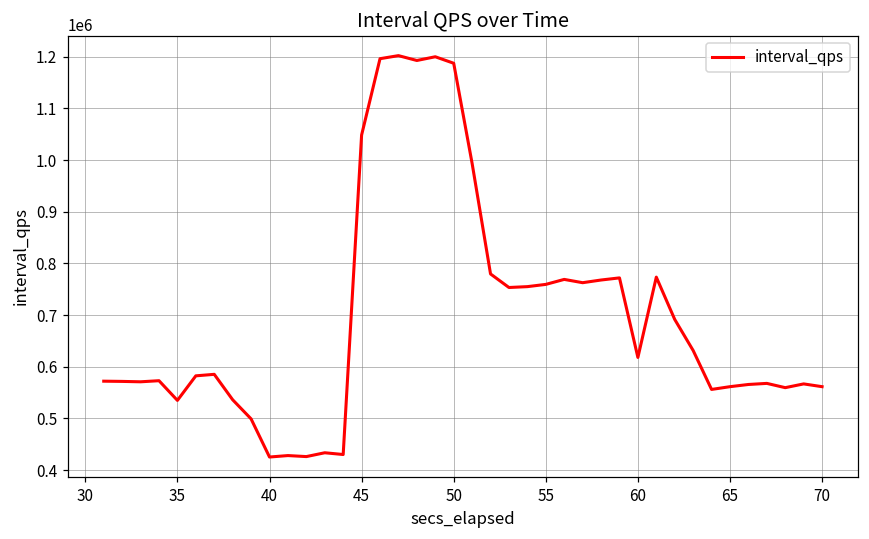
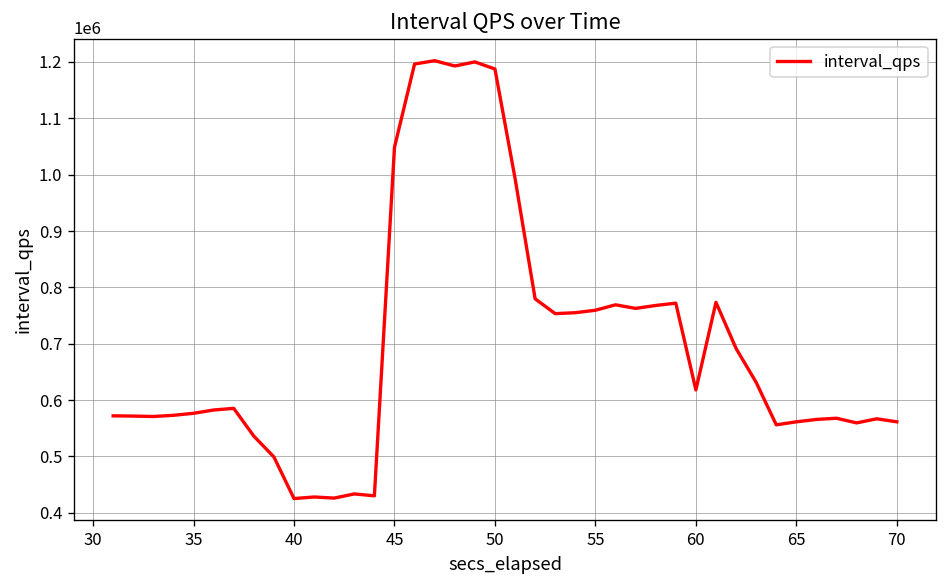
35: 530000 -> 580000
